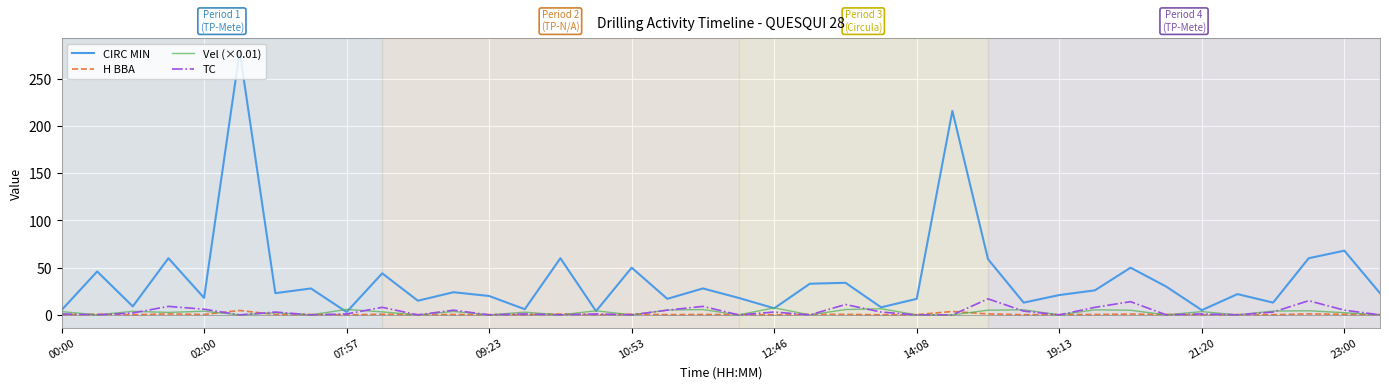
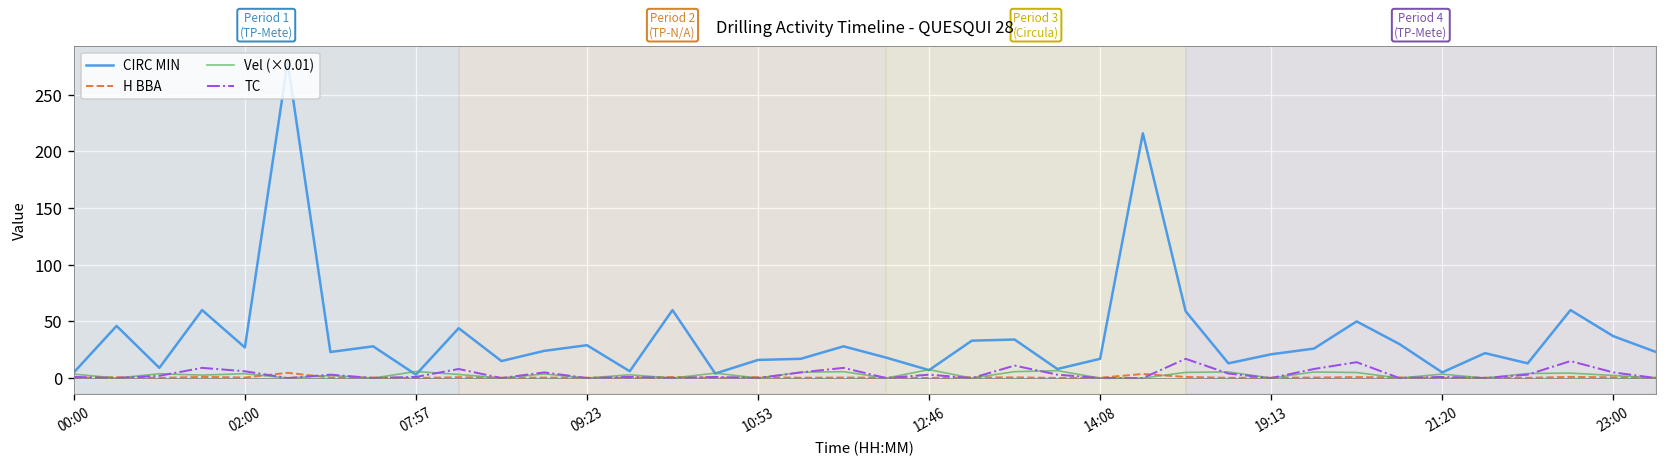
CIRC MIN, 02:00: 20 -> 30
CIRC MIN, 09:23: 20 -> 30
CIRC MIN, 10:53: 50 -> 20
CIRC MIN, 23:00: 70 -> 40
